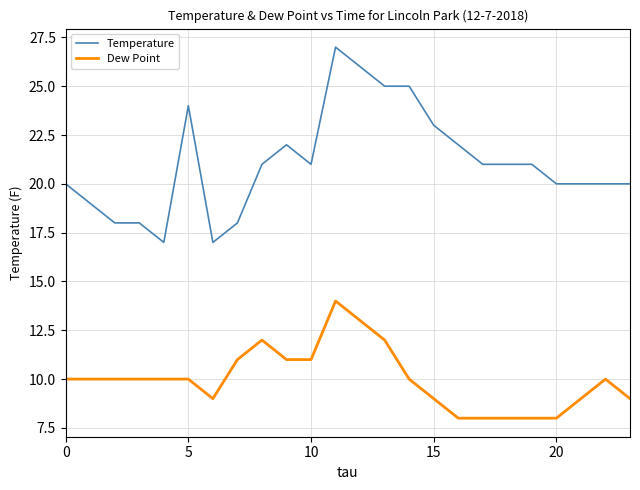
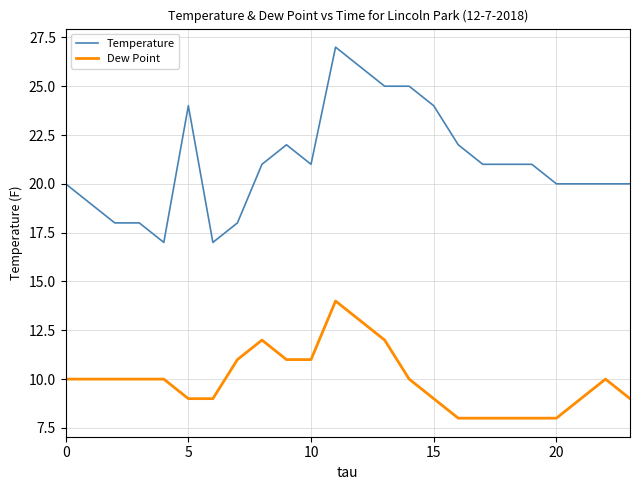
Dew Point, 5: 10 -> 9
Temperature, 15: 23 -> 24
